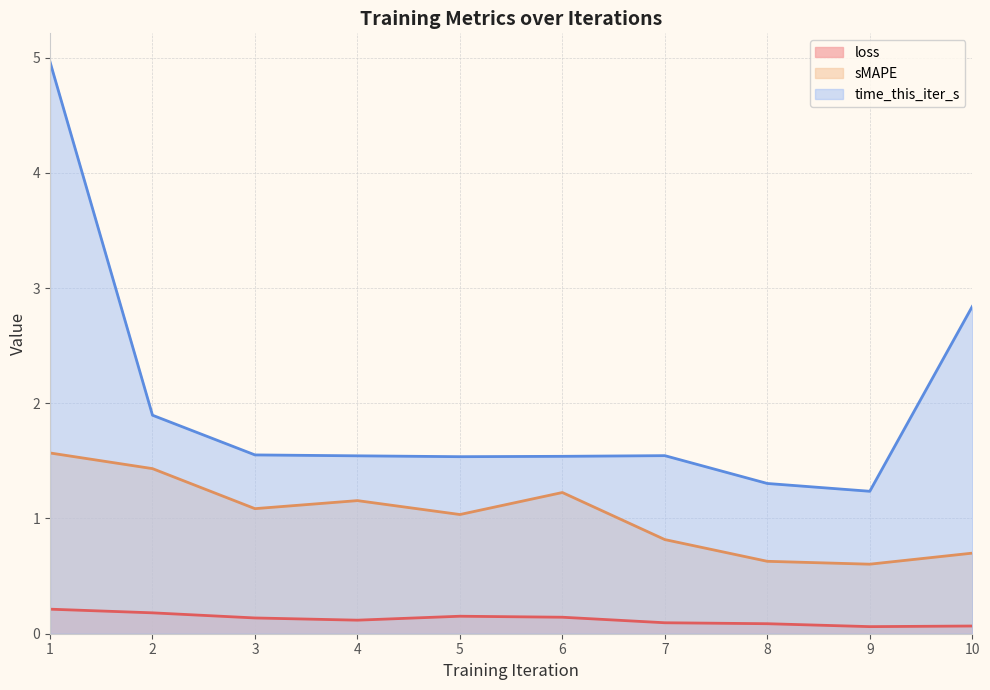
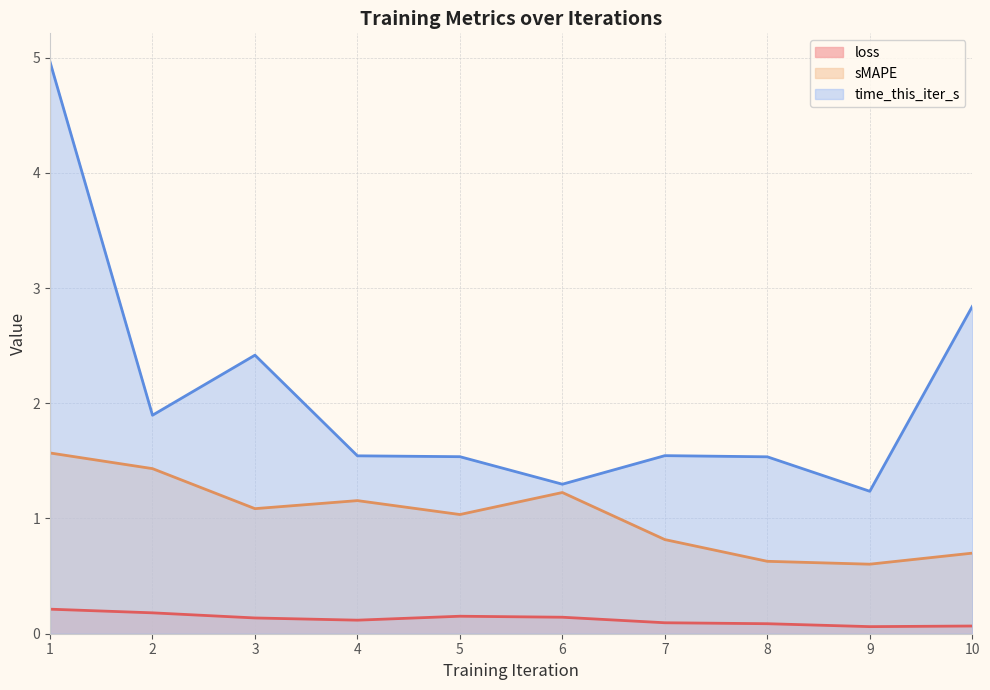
time_this_iter_s, 3: 1.55 -> 2.42
time_this_iter_s, 6: 1.54 -> 1.30
time_this_iter_s, 8: 1.30 -> 1.54
